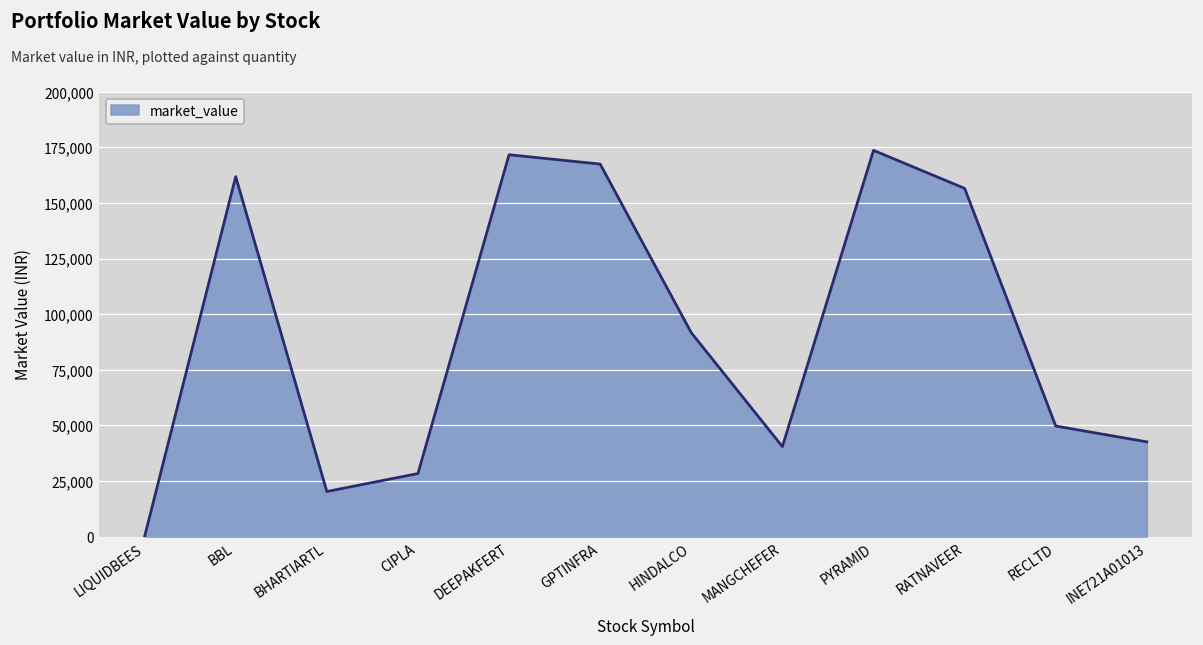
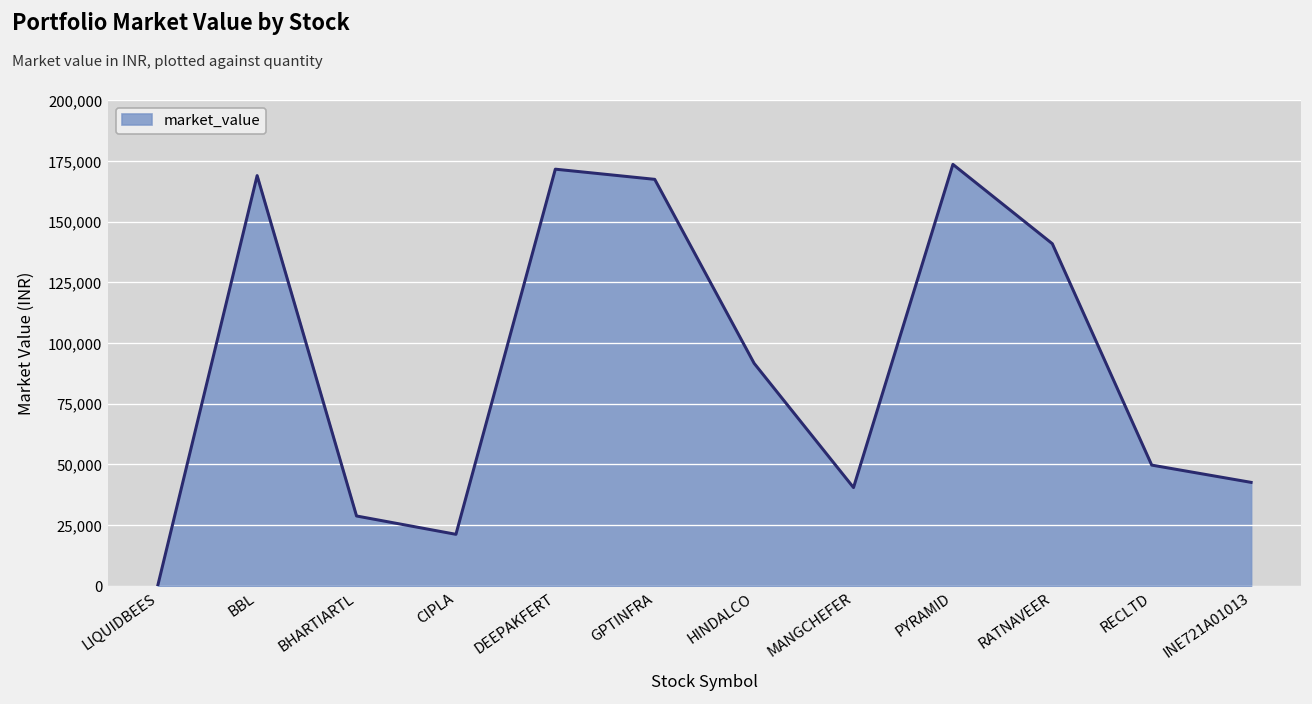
BBL: 162,000 -> 169,000
BHARTIARTL: 20,000 -> 29,000
CIPLA: 28,000 -> 21,000
RATNAVEER: 157,000 -> 141,000
